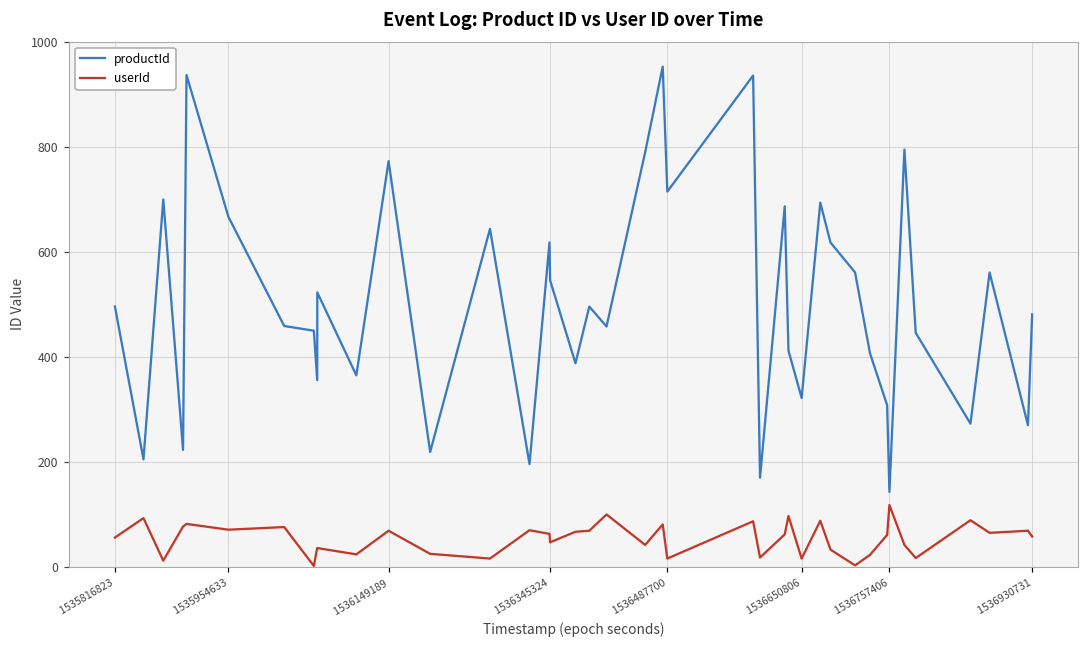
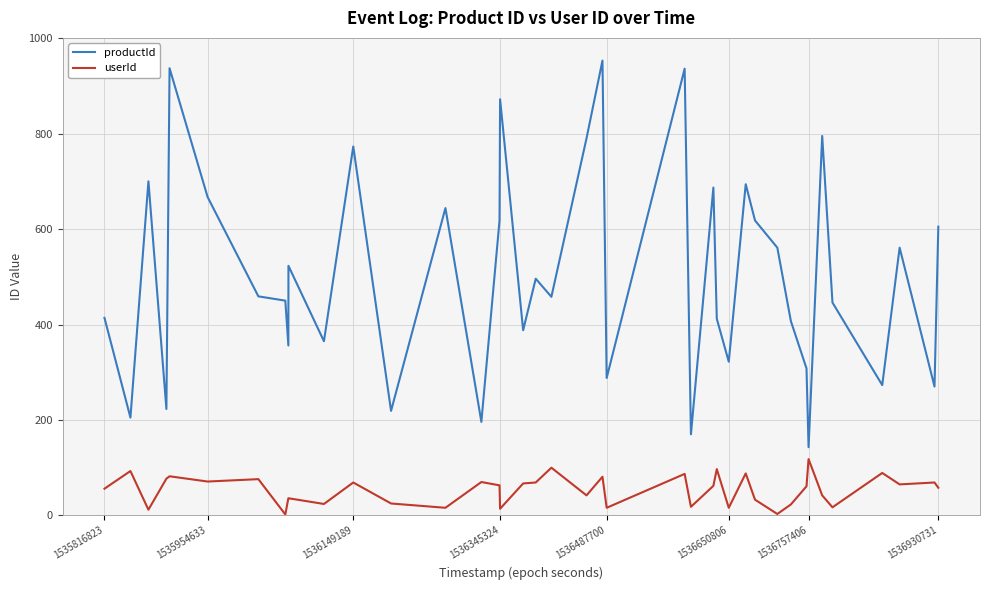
productId, 1535816823: 500 -> 410
productId, 1536345324: 550 -> 870
userId, 1536345324: 50 -> 10
productId, 1536487700: 720 -> 290
productId, 1536930731: 480 -> 610
